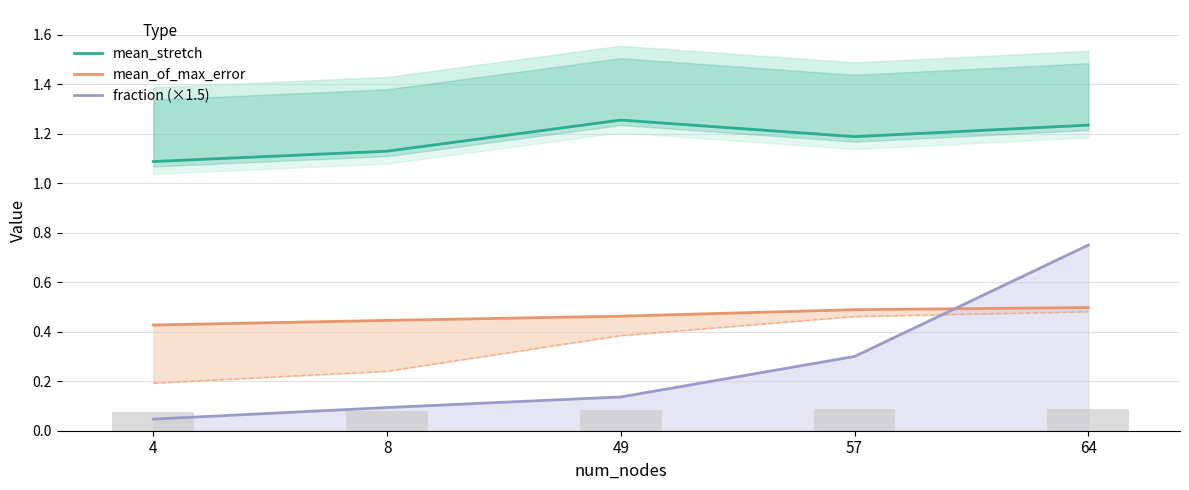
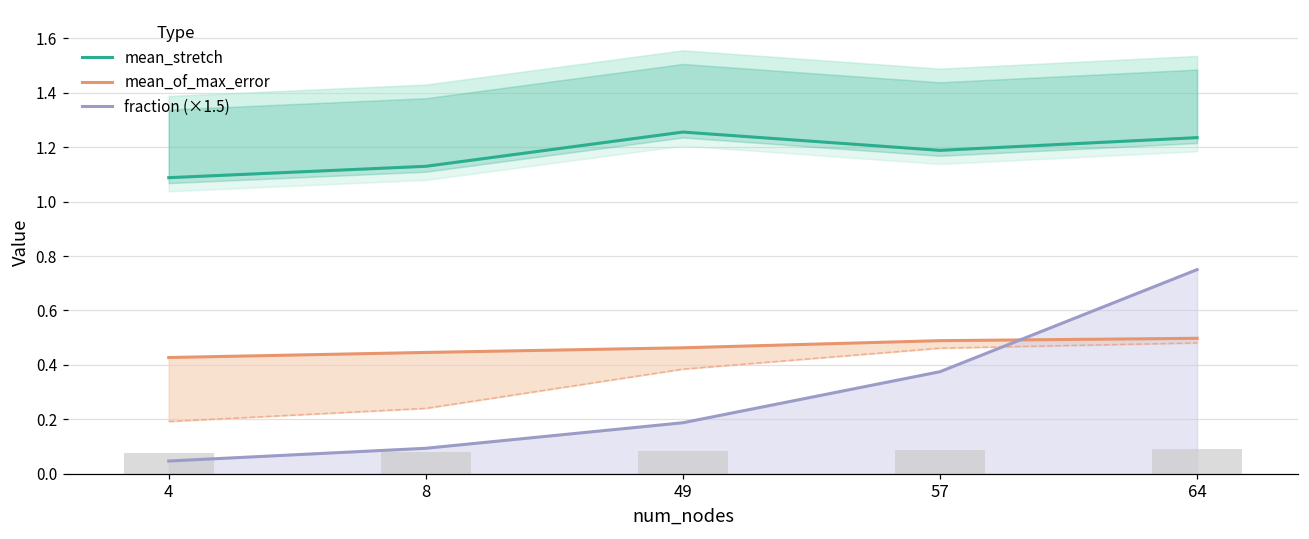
fraction (×1.5), 49: 0.14 -> 0.19
fraction (×1.5), 57: 0.30 -> 0.38
